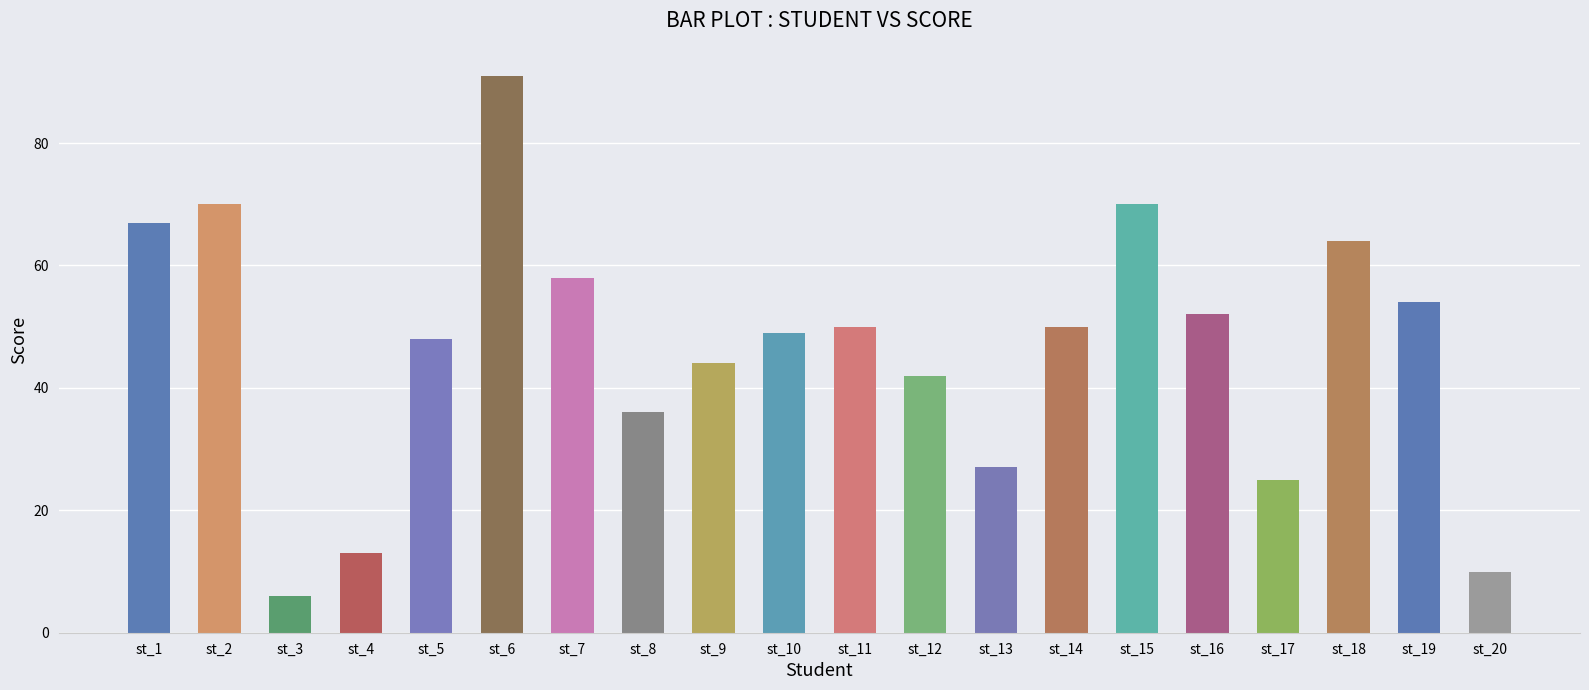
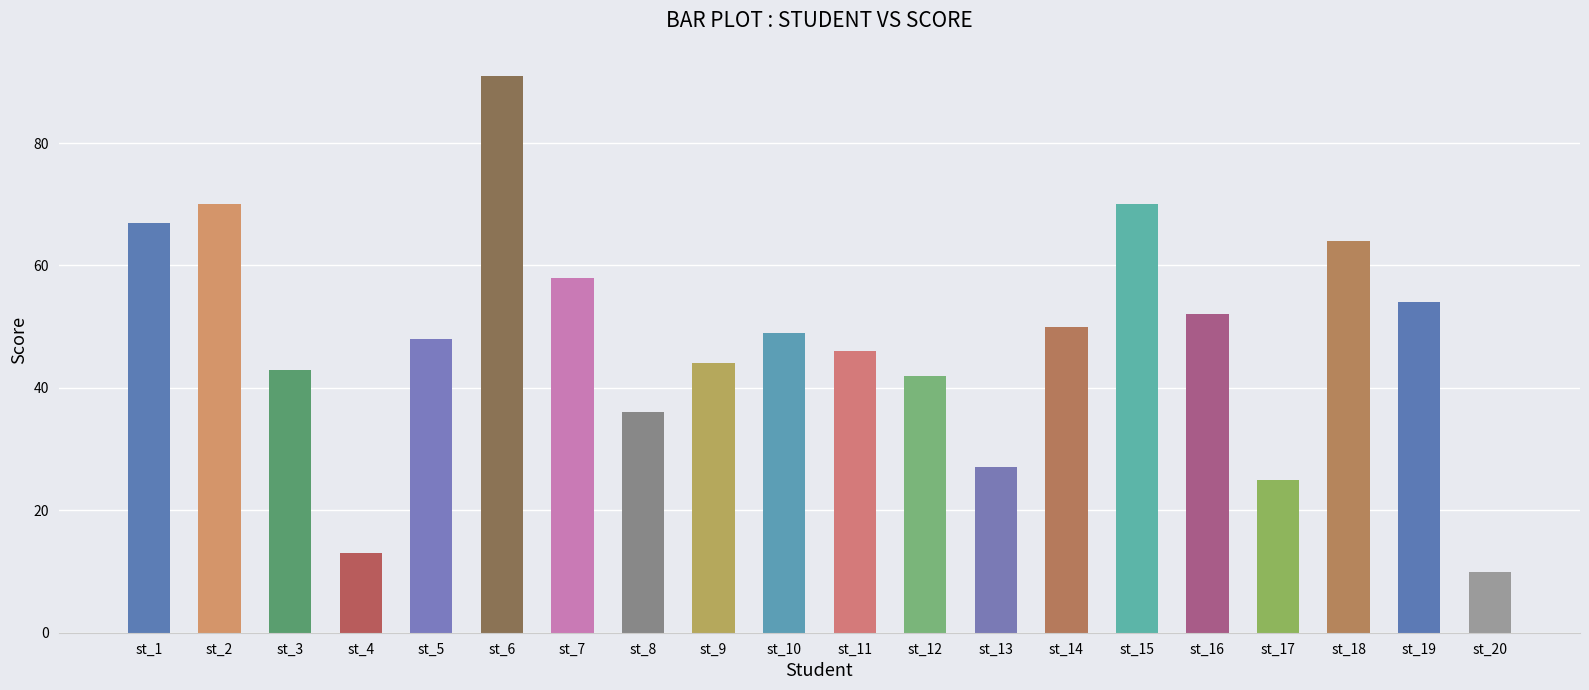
st_3: 6 -> 43
st_11: 50 -> 46
